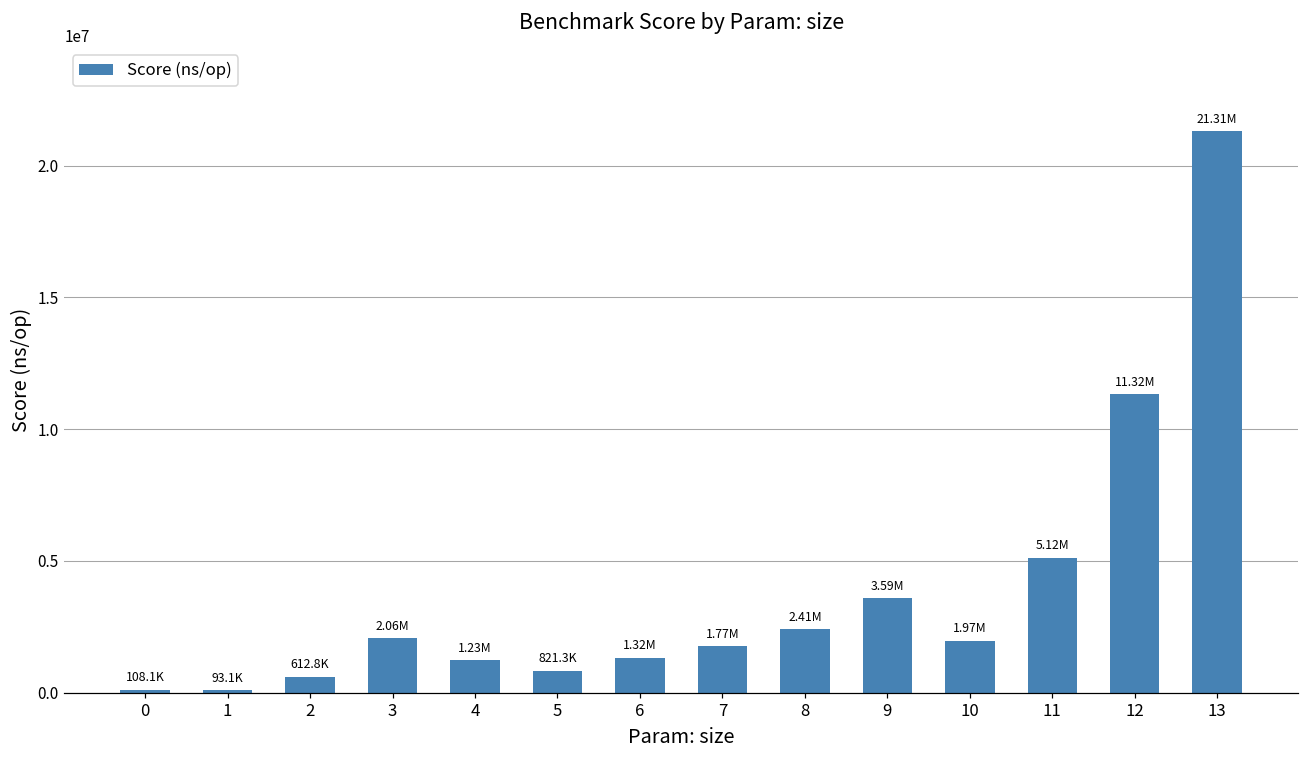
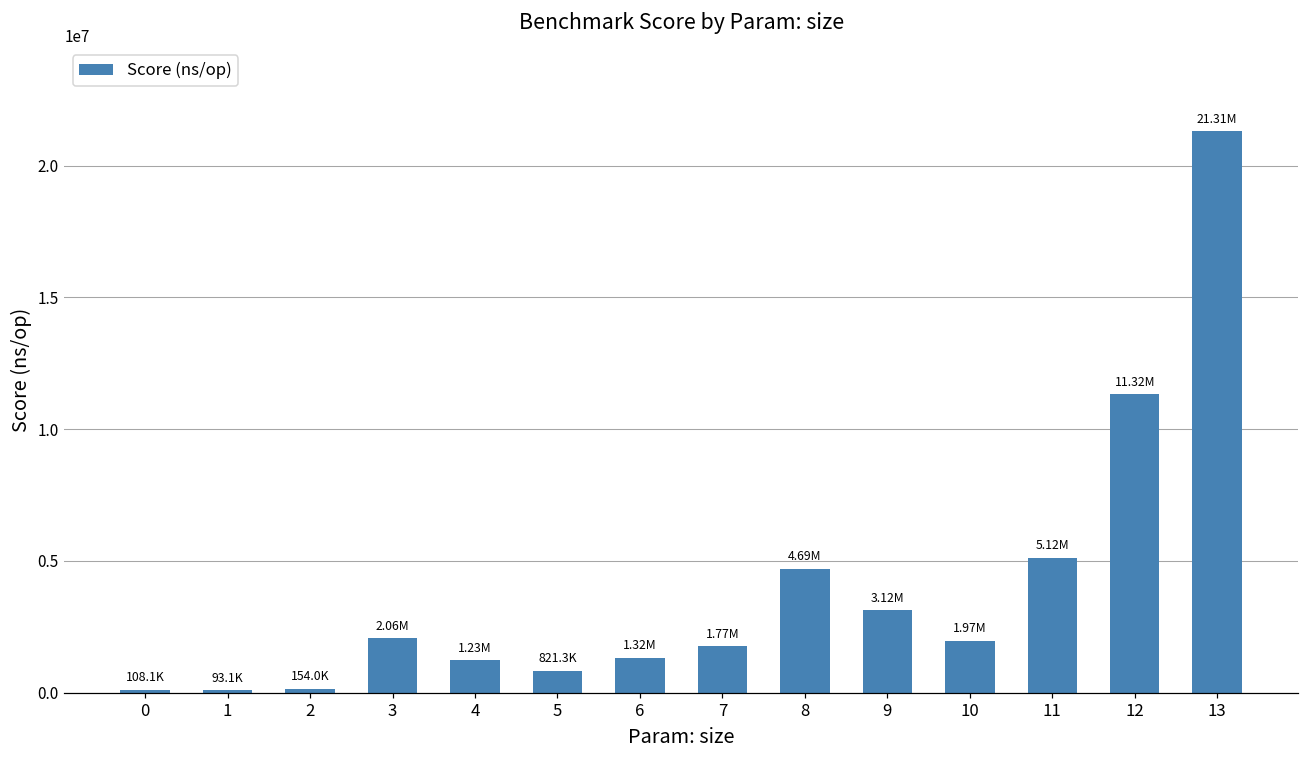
2: 612.8K -> 154.0K
8: 2.41M -> 4.69M
9: 3.59M -> 3.12M
